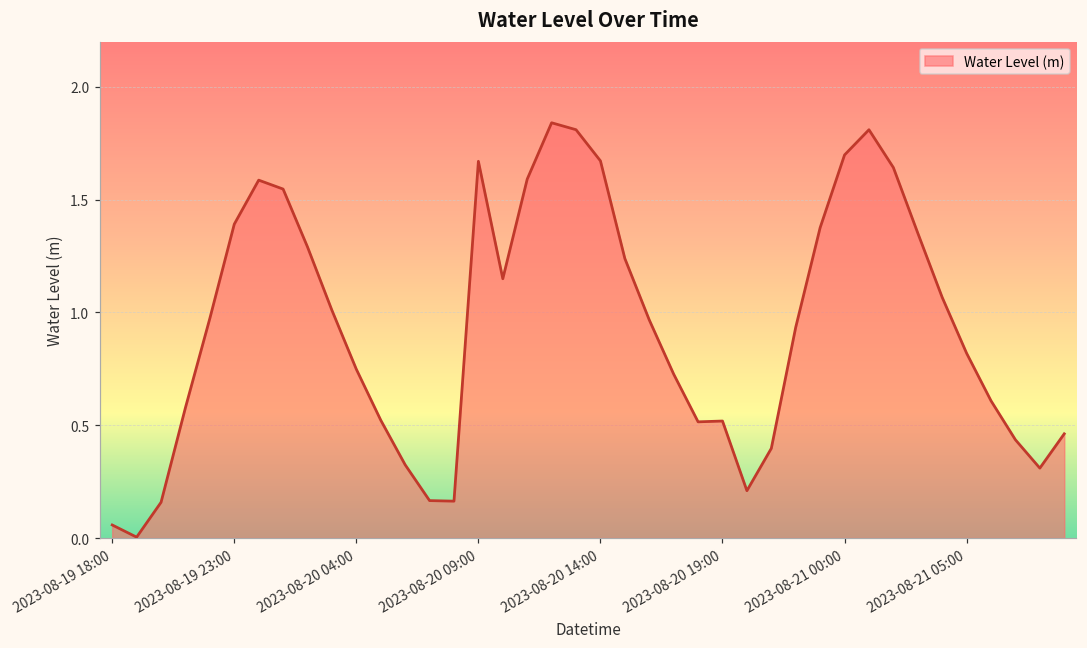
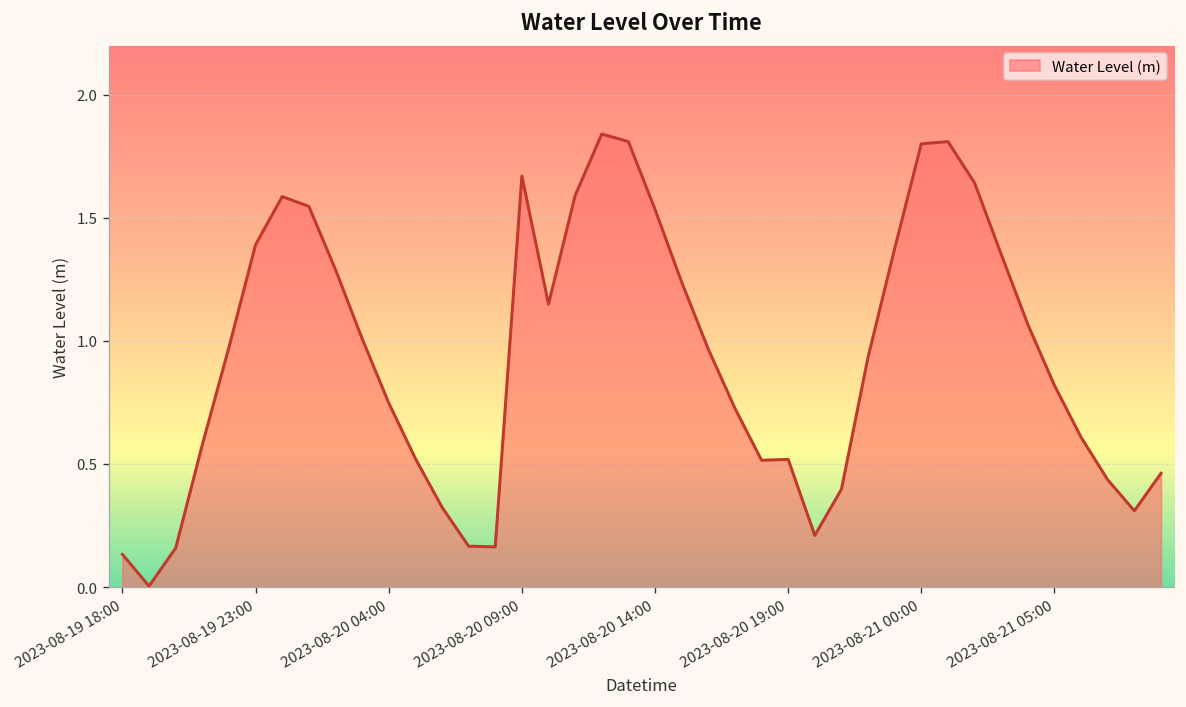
2023-08-19 18:00: 0.06 -> 0.13
2023-08-20 14:00: 1.67 -> 1.53
2023-08-21 00:00: 1.70 -> 1.80
